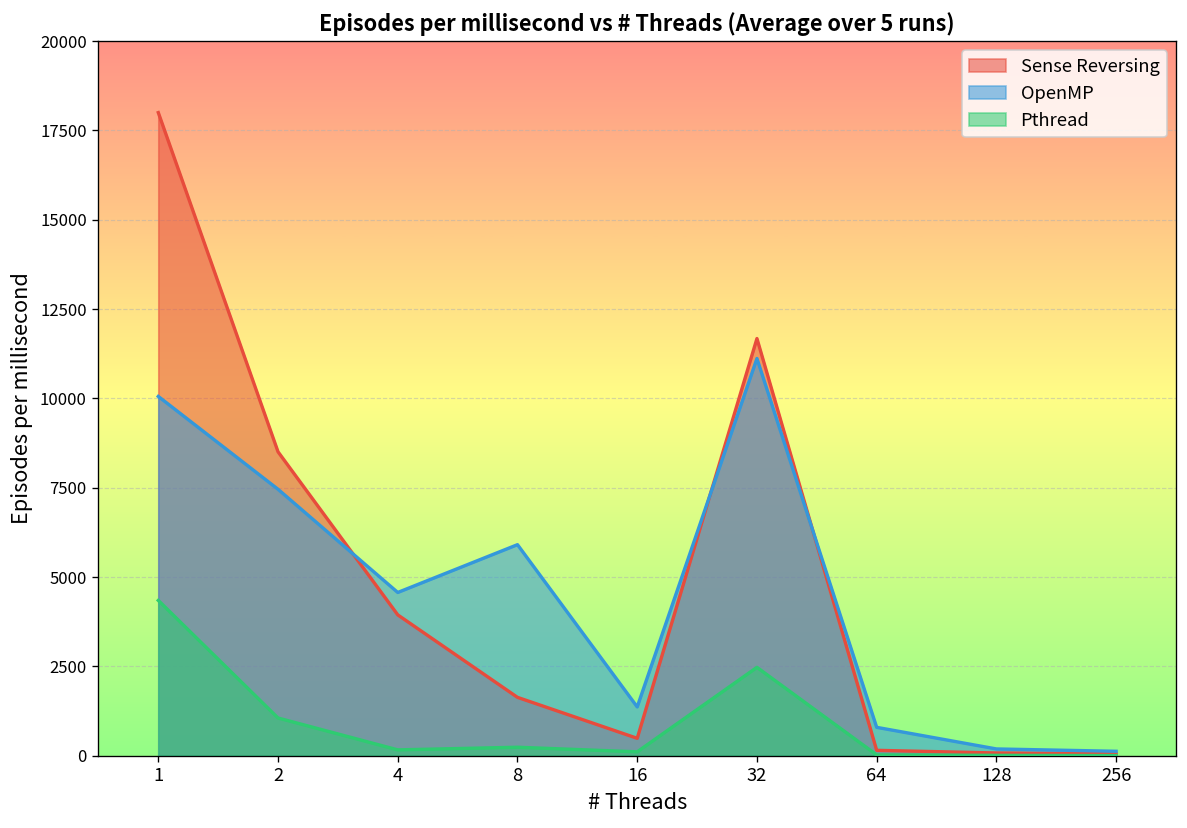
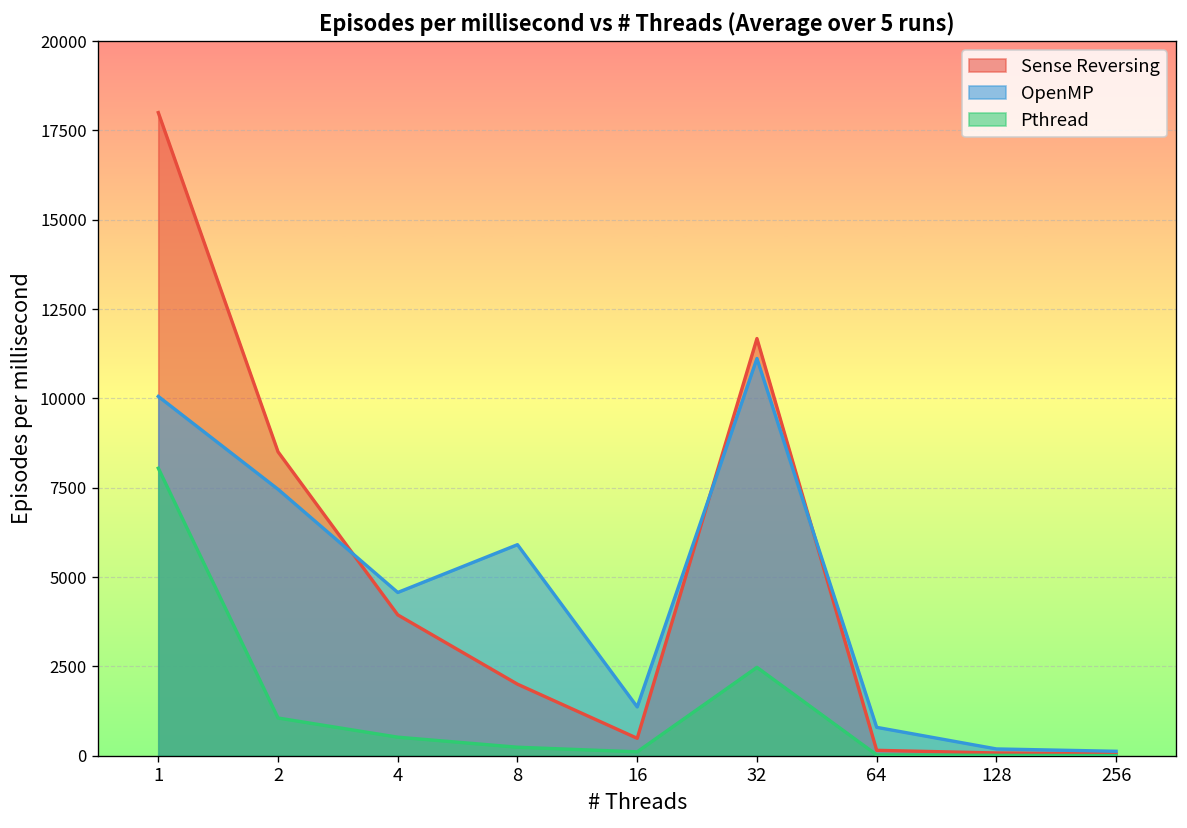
Pthread, 1: 4300 -> 8000
Pthread, 4: 200 -> 500
Sense Reversing, 8: 1600 -> 2000
